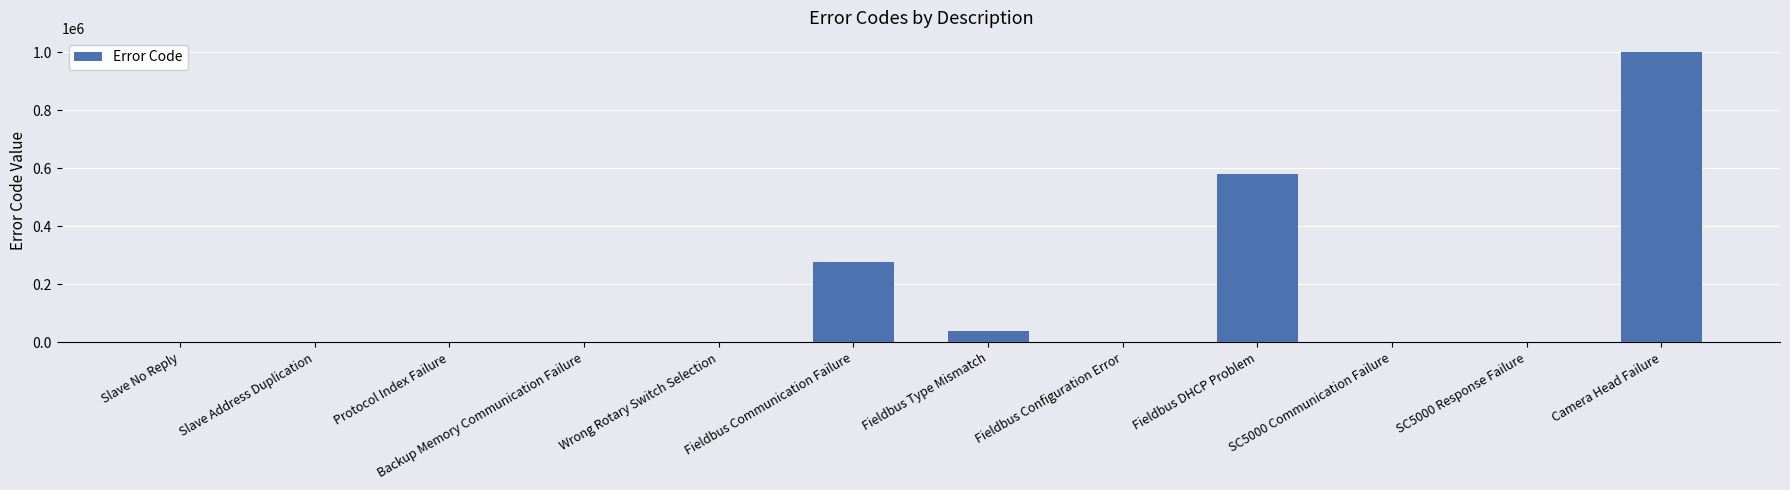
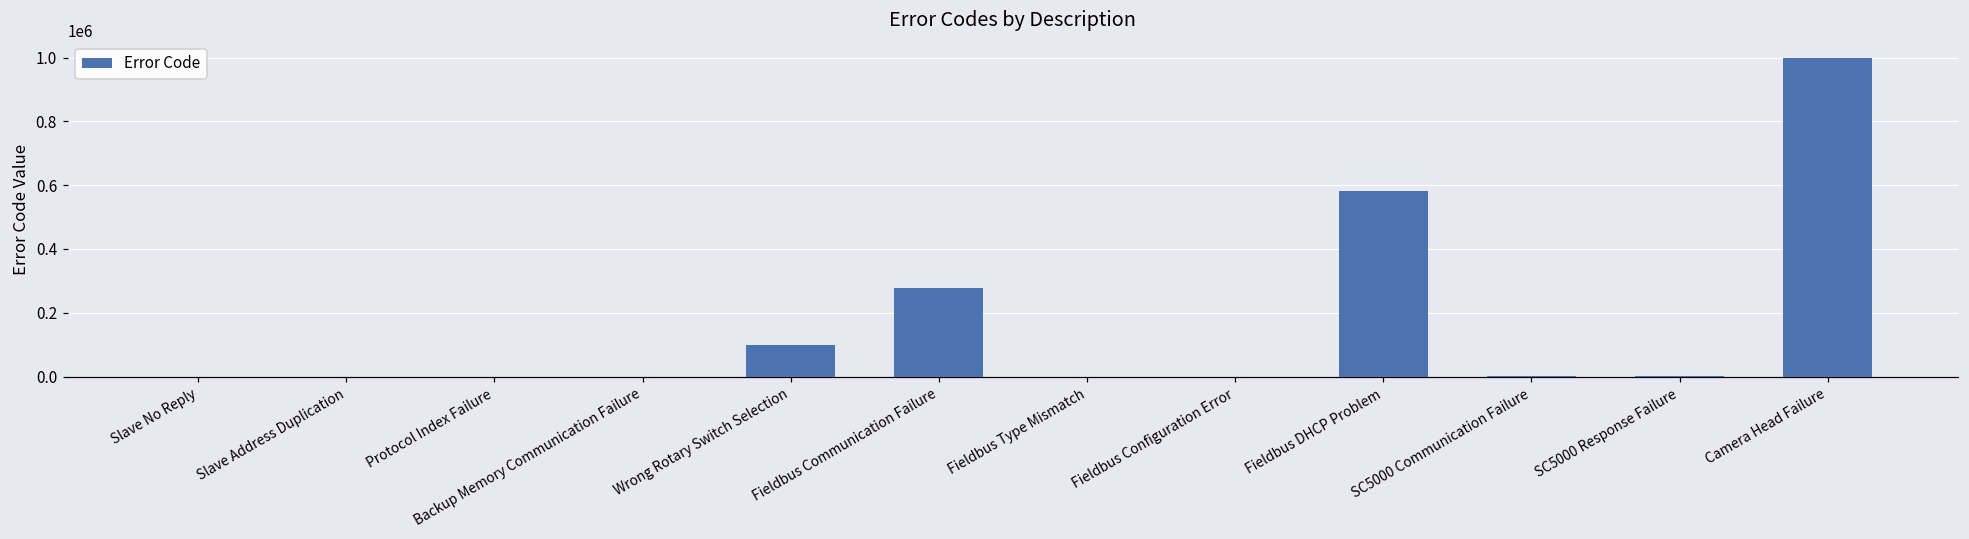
Wrong Rotary Switch Selection: 0 -> 100000
Fieldbus Type Mismatch: 40000 -> 0
